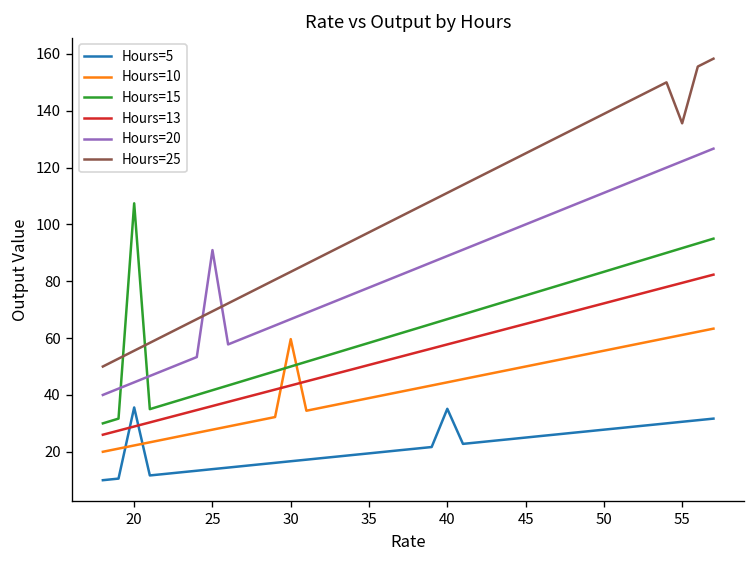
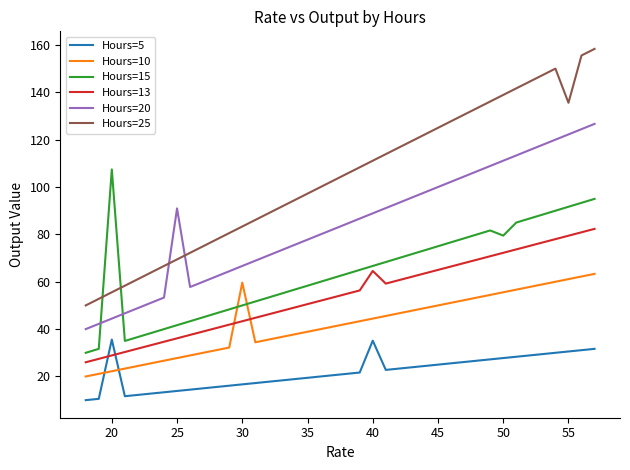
Hours=13, 40: 58 -> 65
Hours=15, 50: 83 -> 79
